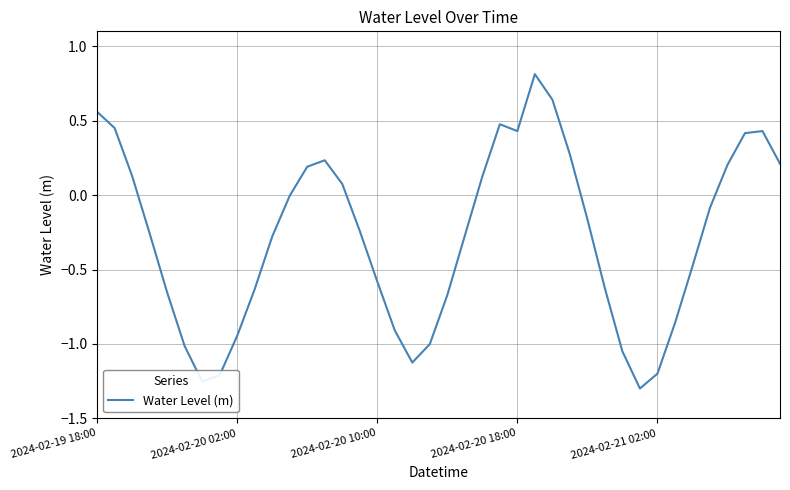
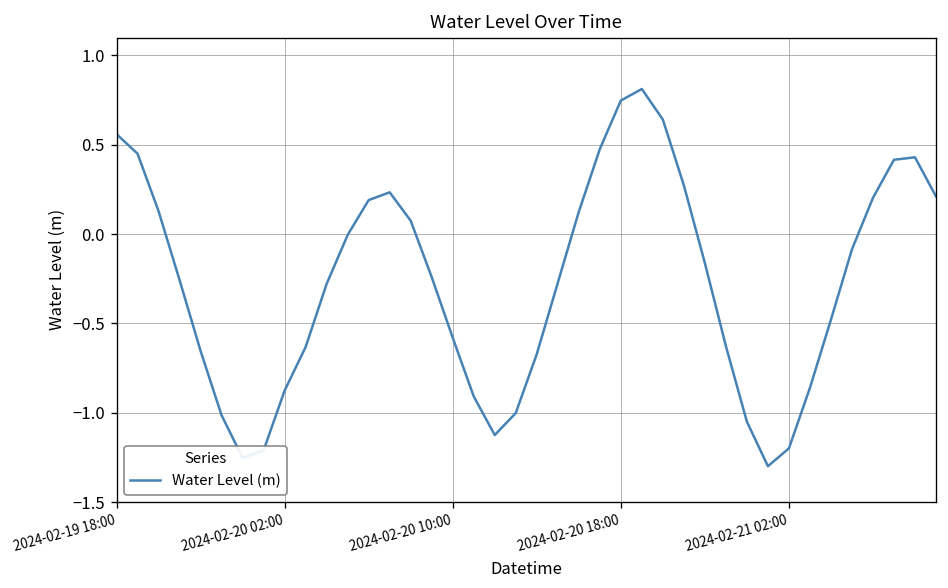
2024-02-20 02:00: -0.95 -> -0.88
2024-02-20 18:00: 0.43 -> 0.75
